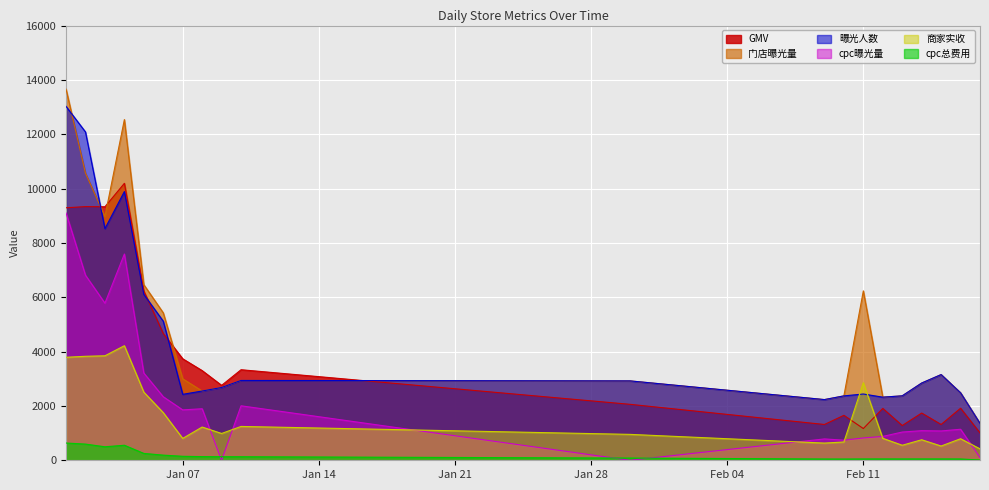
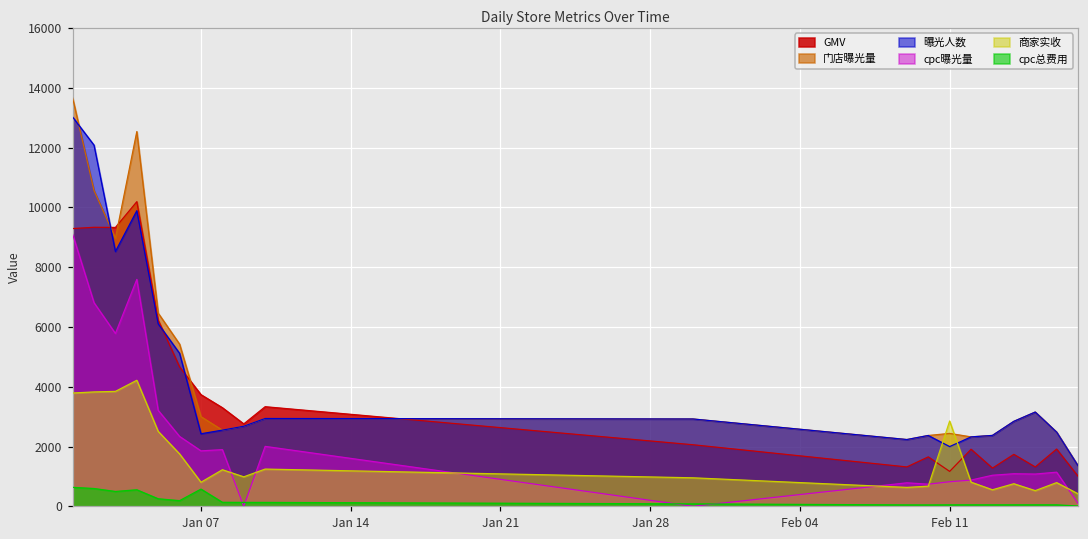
cpc总费用, Jan 07: 100 -> 600
门店曝光量, Feb 11: 6200 -> 2400
曝光人数, Feb 11: 2400 -> 2000
